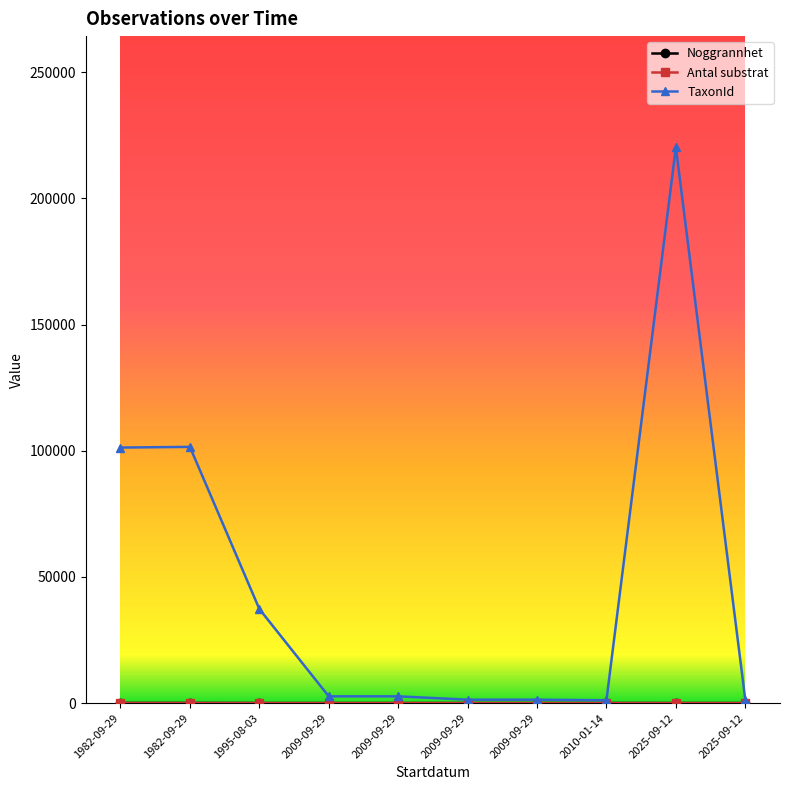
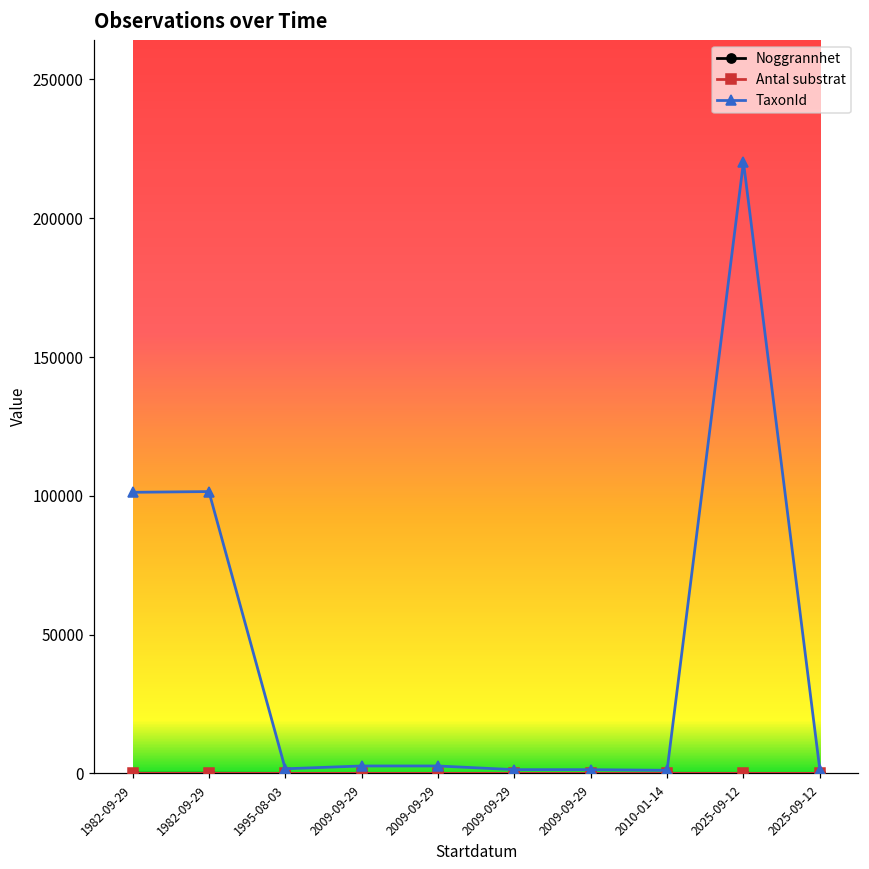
TaxonId, 1995-08-03: 37000 -> 2000
